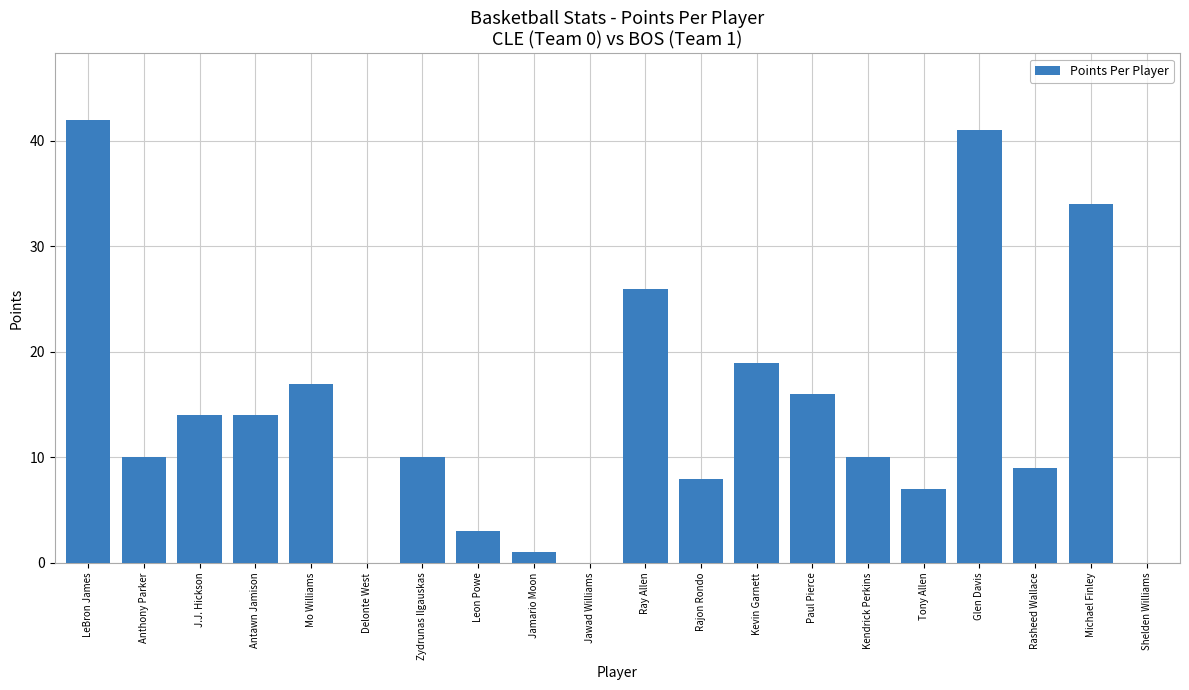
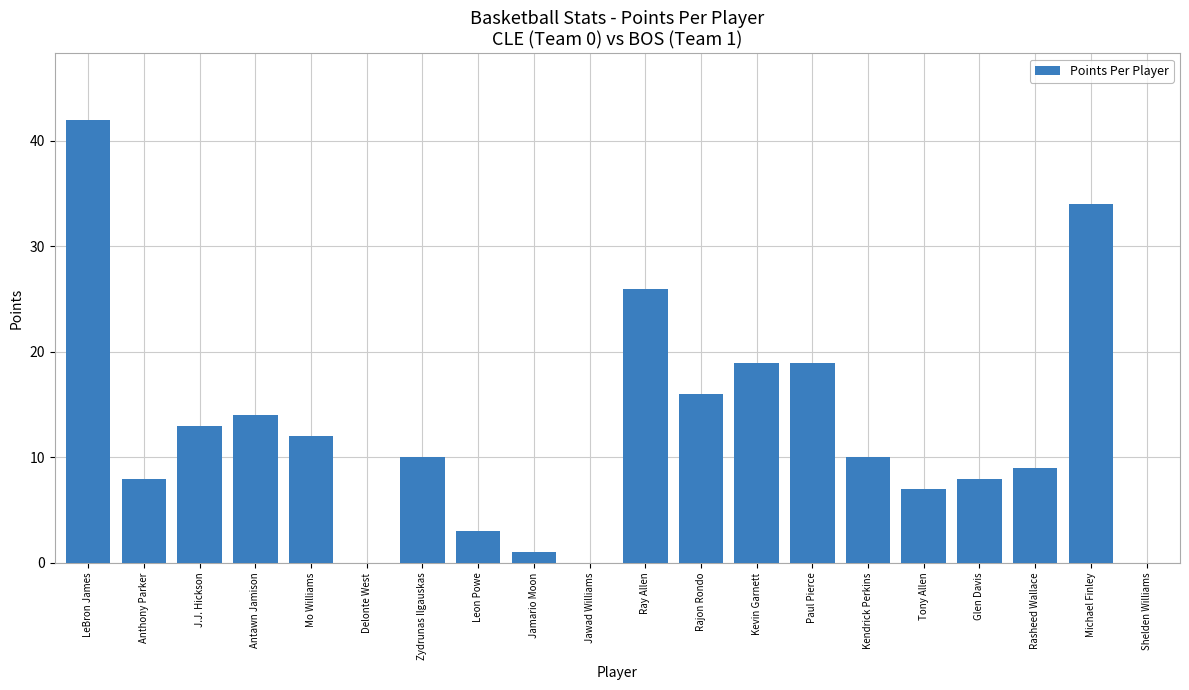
Anthony Parker: 10 -> 8
J.J. Hickson: 14 -> 13
Mo Williams: 17 -> 12
Rajon Rondo: 8 -> 16
Paul Pierce: 16 -> 19
Glen Davis: 41 -> 8
